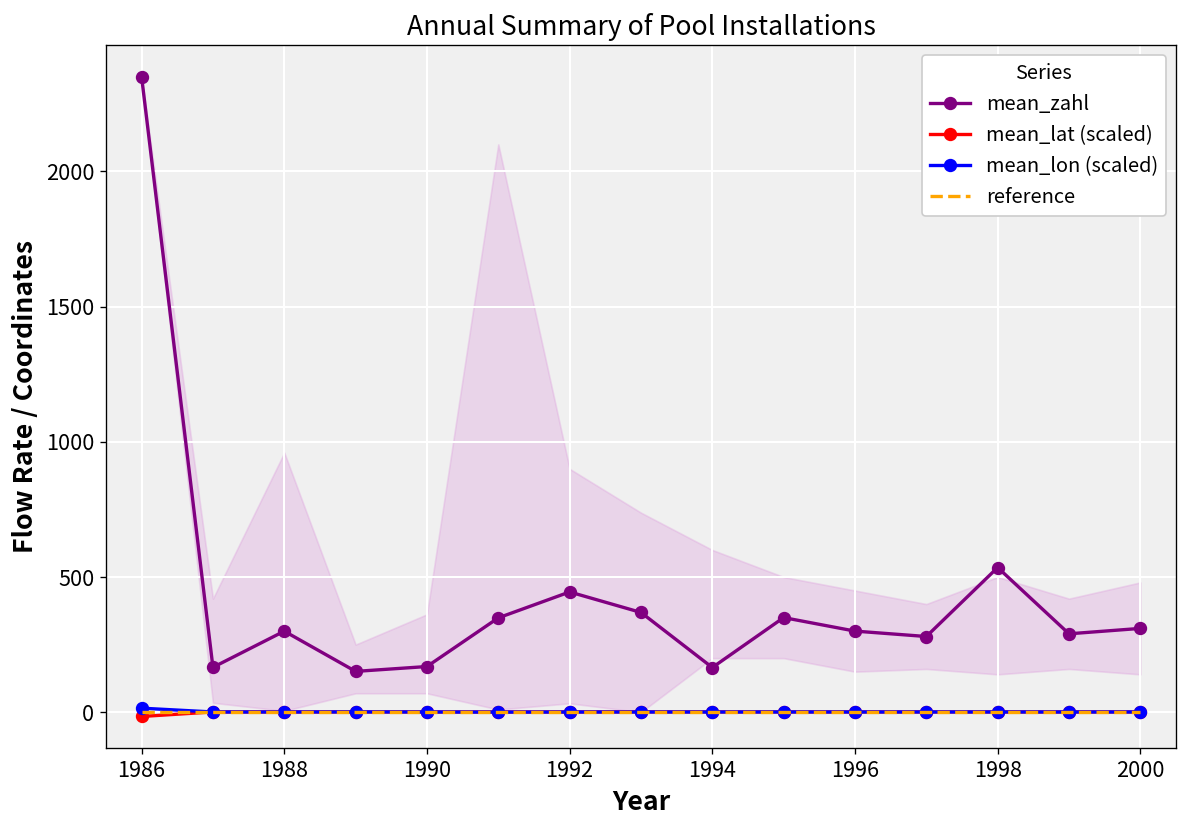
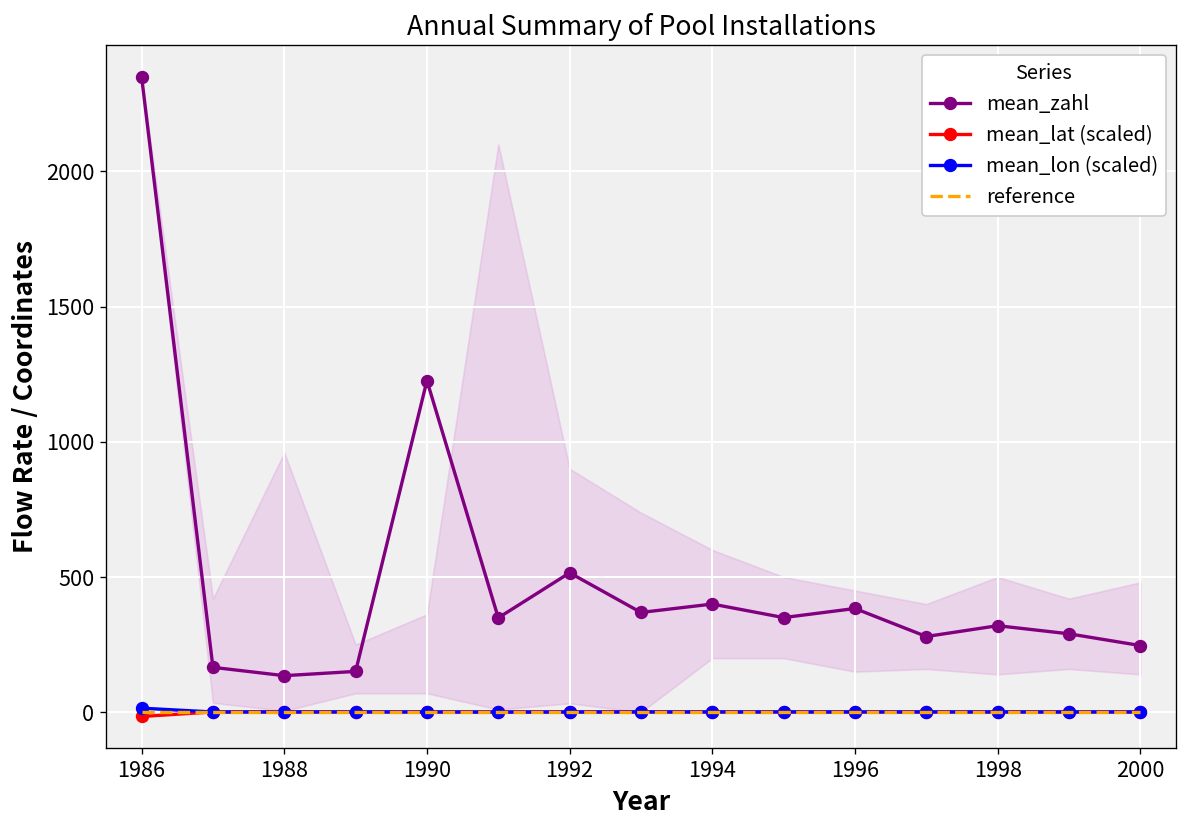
mean_zahl, 1988: 300 -> 140
mean_zahl, 1990: 170 -> 1230
mean_zahl, 1992: 440 -> 520
mean_zahl, 1994: 170 -> 400
mean_zahl, 1996: 300 -> 380
mean_zahl, 1998: 540 -> 320
mean_zahl, 2000: 310 -> 250
